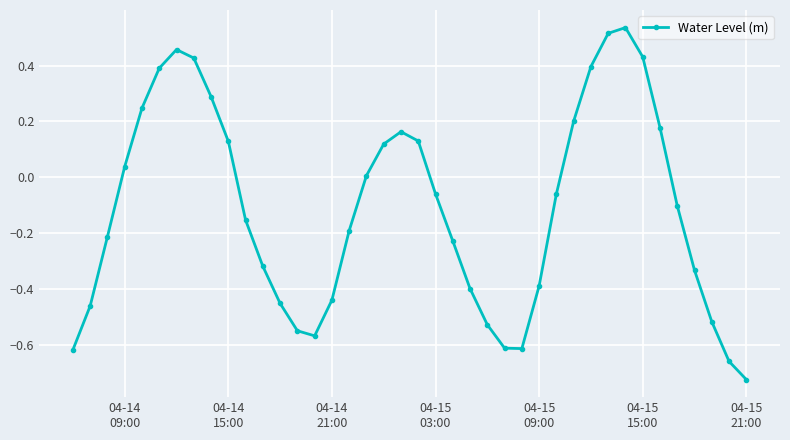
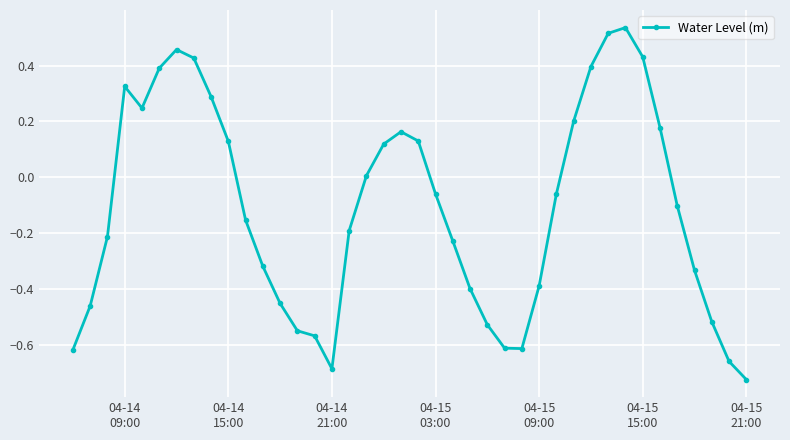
04-14 09:00: 0.04 -> 0.33
04-14 21:00: -0.44 -> -0.68
